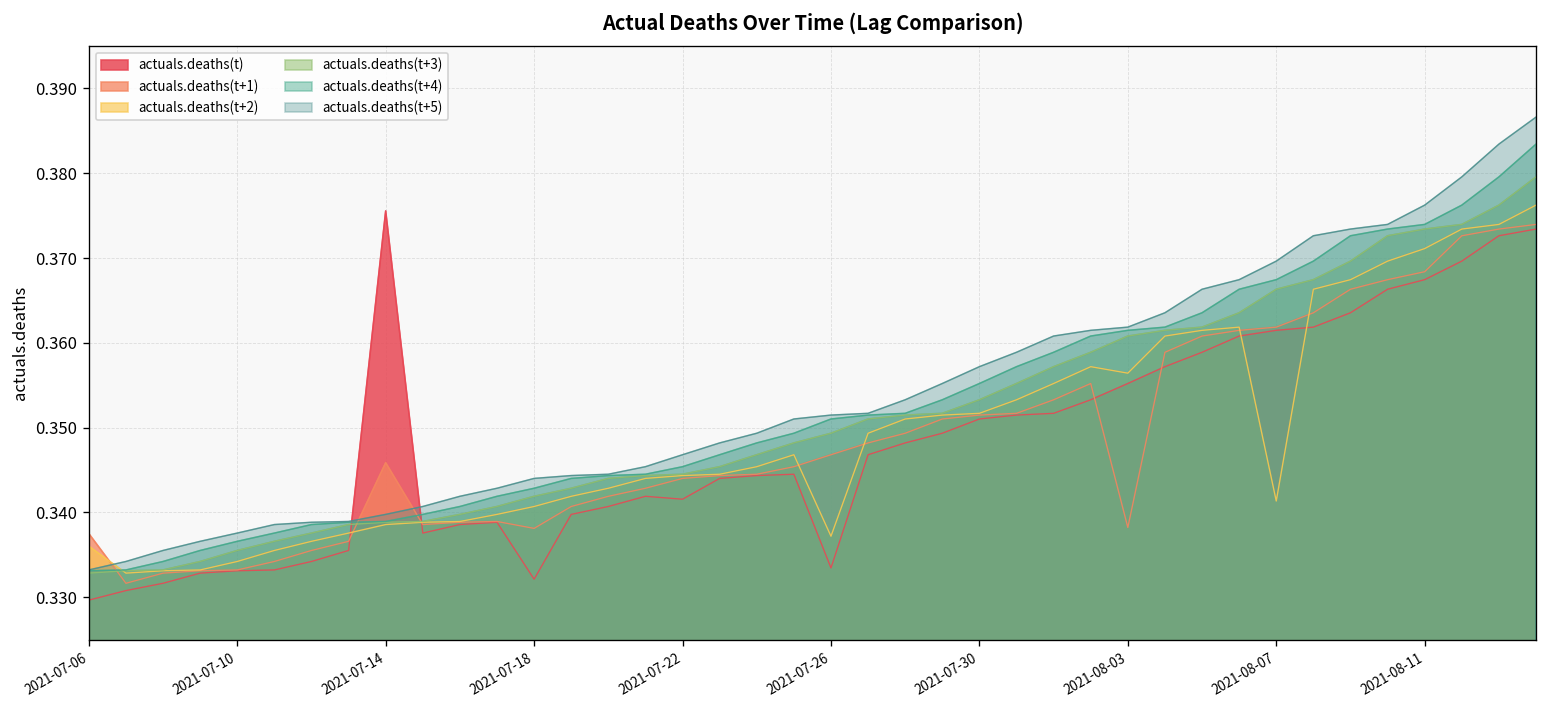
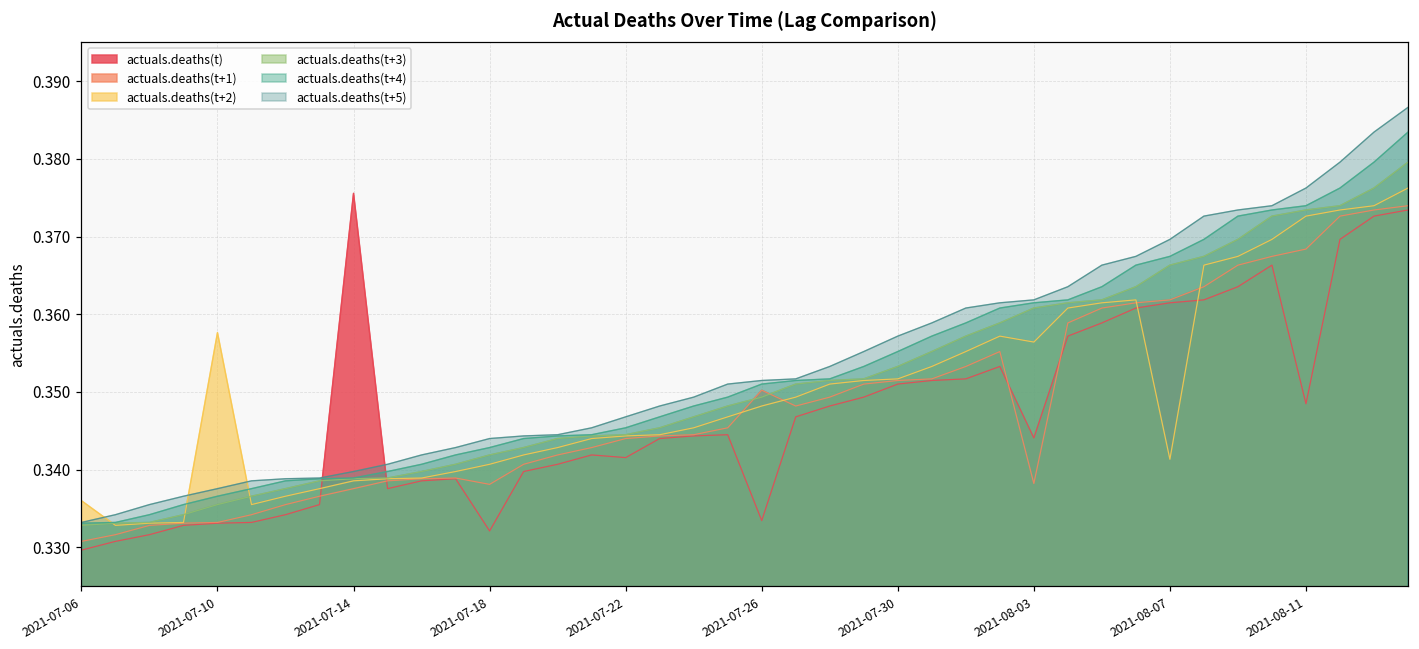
actuals.deaths(t+1), 2021-07-06: 0.337 -> 0.331
actuals.deaths(t+2), 2021-07-10: 0.334 -> 0.358
actuals.deaths(t+1), 2021-07-14: 0.346 -> 0.338
actuals.deaths(t+1), 2021-07-26: 0.347 -> 0.350
actuals.deaths(t+2), 2021-07-26: 0.337 -> 0.348
actuals.deaths(t), 2021-08-03: 0.355 -> 0.344
actuals.deaths(t), 2021-08-11: 0.367 -> 0.348
actuals.deaths(t+2), 2021-08-11: 0.371 -> 0.373
